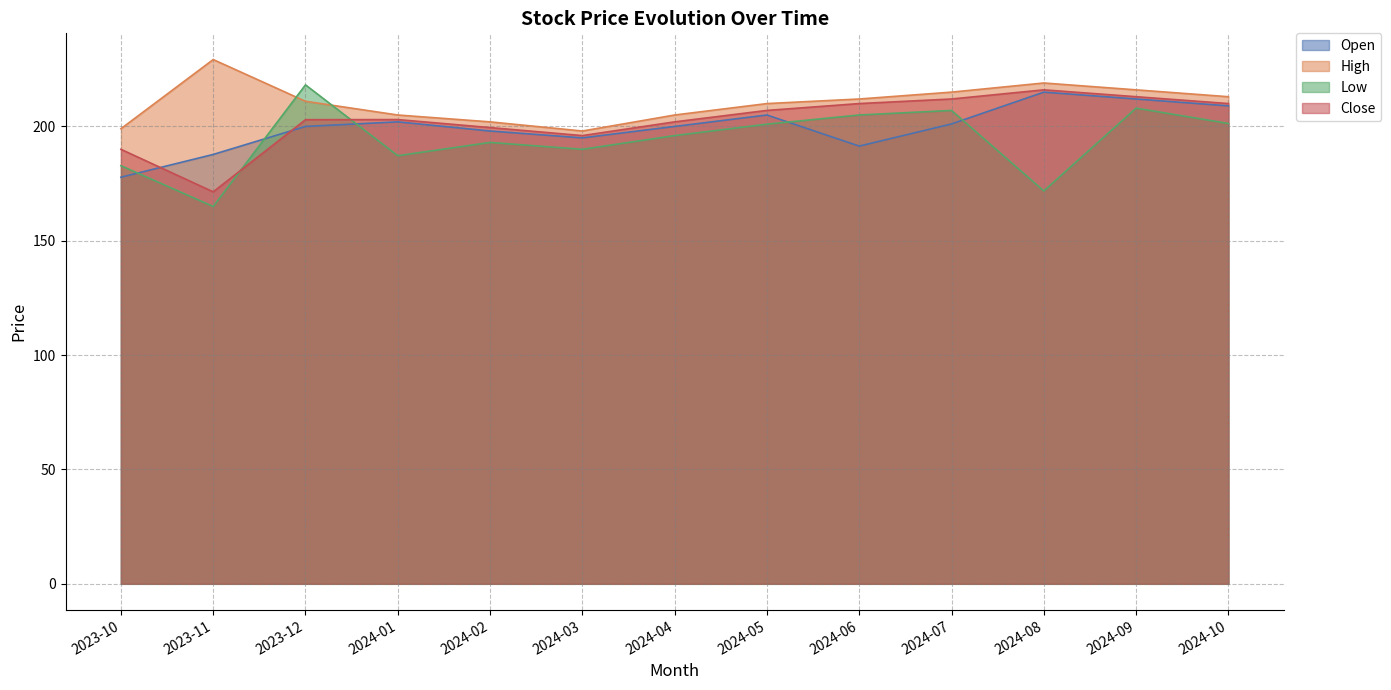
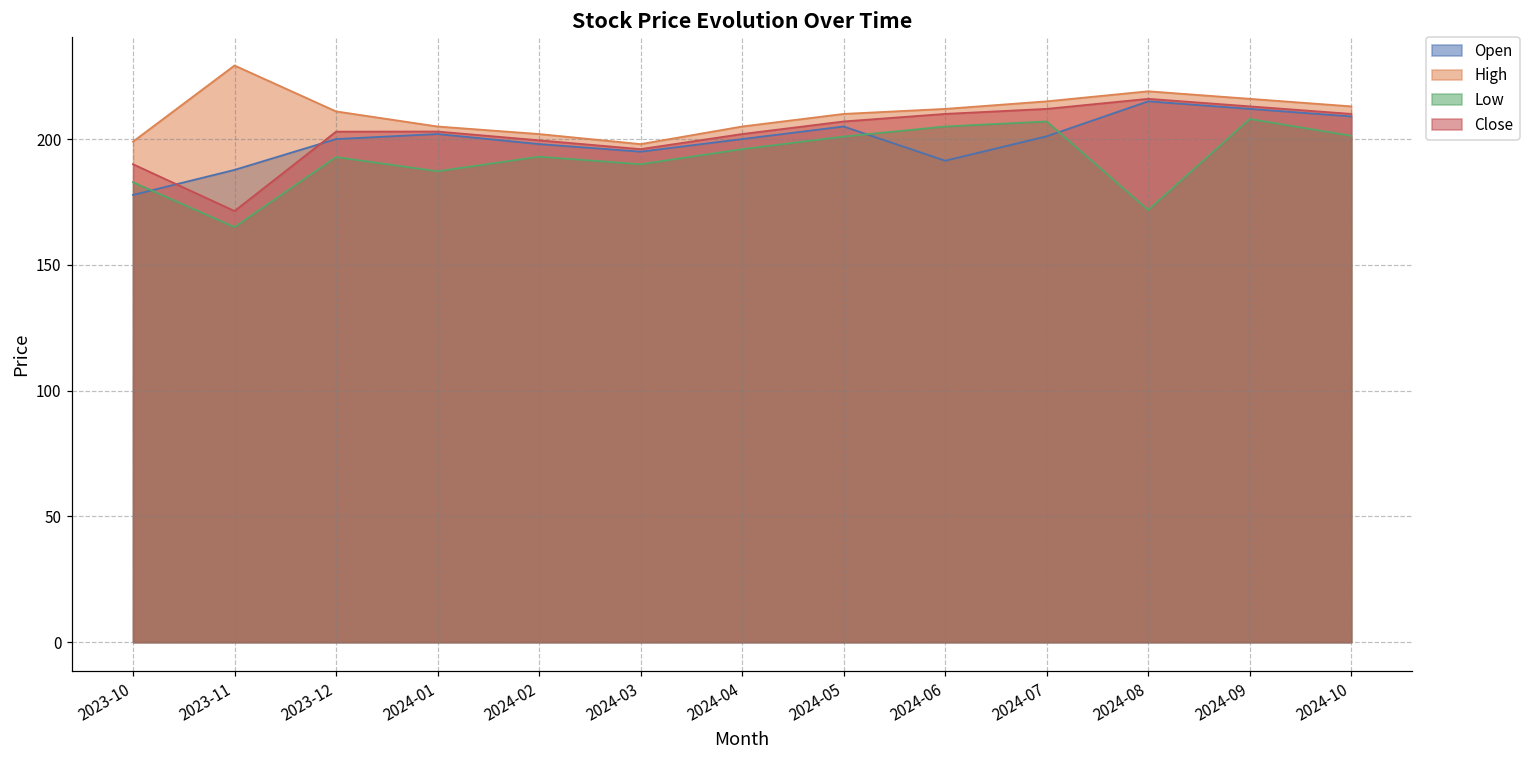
Low, 2023-12: 218 -> 193
